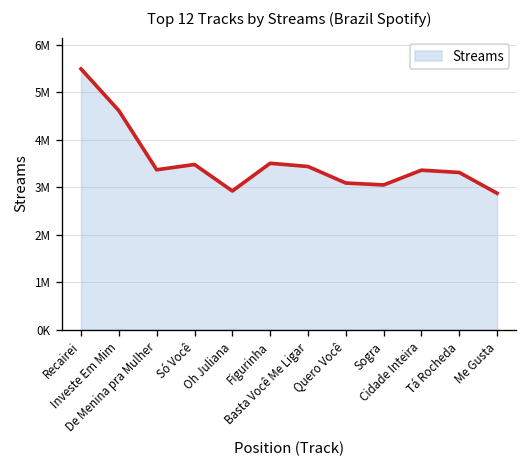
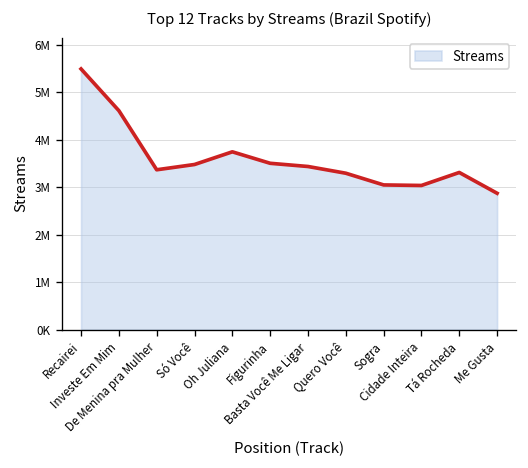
Oh Juliana: 2900000 -> 3700000
Quero Você: 3100000 -> 3300000
Cidade Inteira: 3400000 -> 3000000
